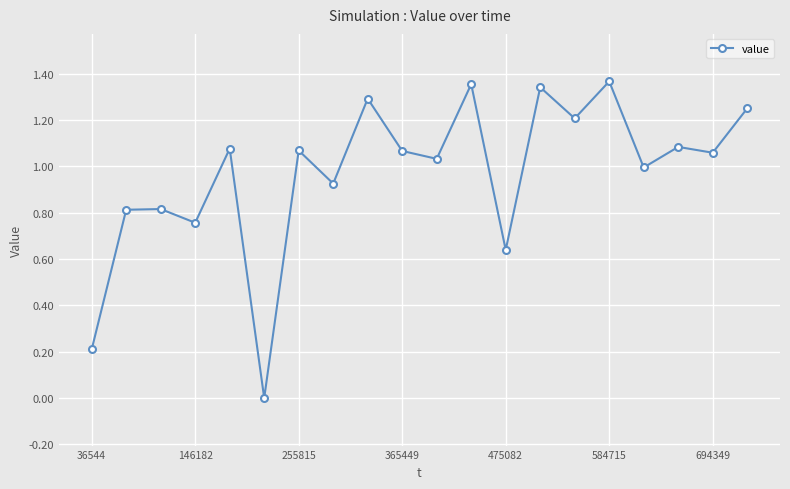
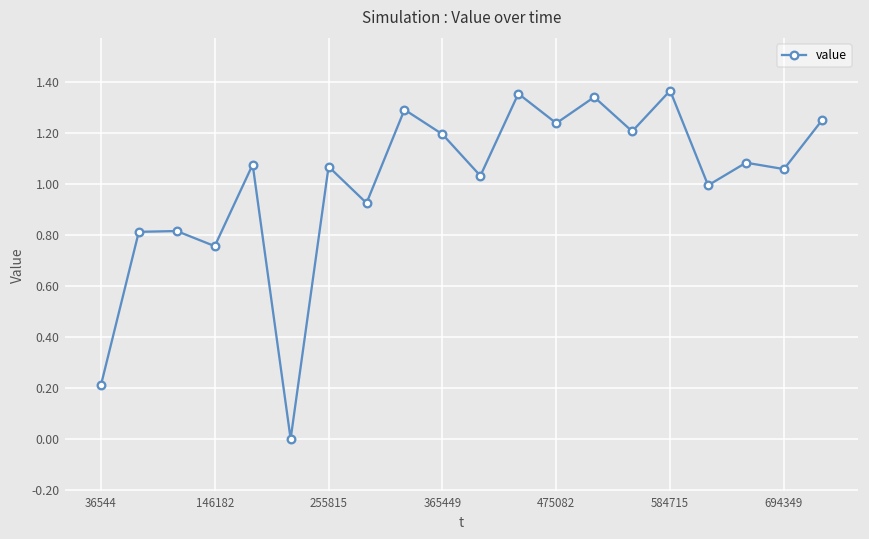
365449: 1.07 -> 1.20
475082: 0.64 -> 1.24
